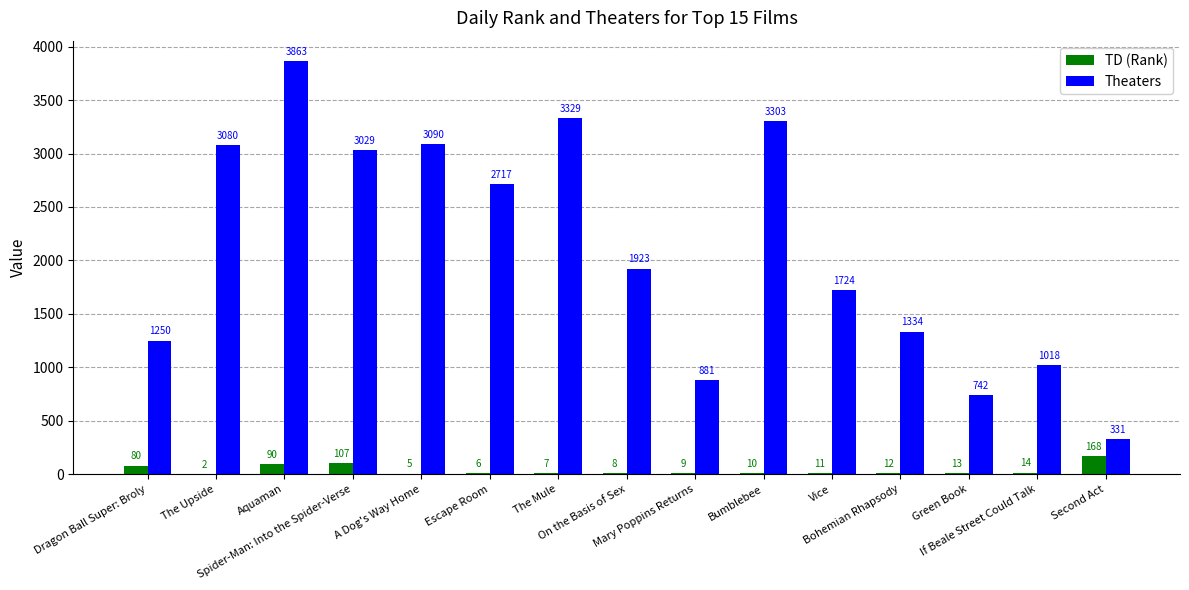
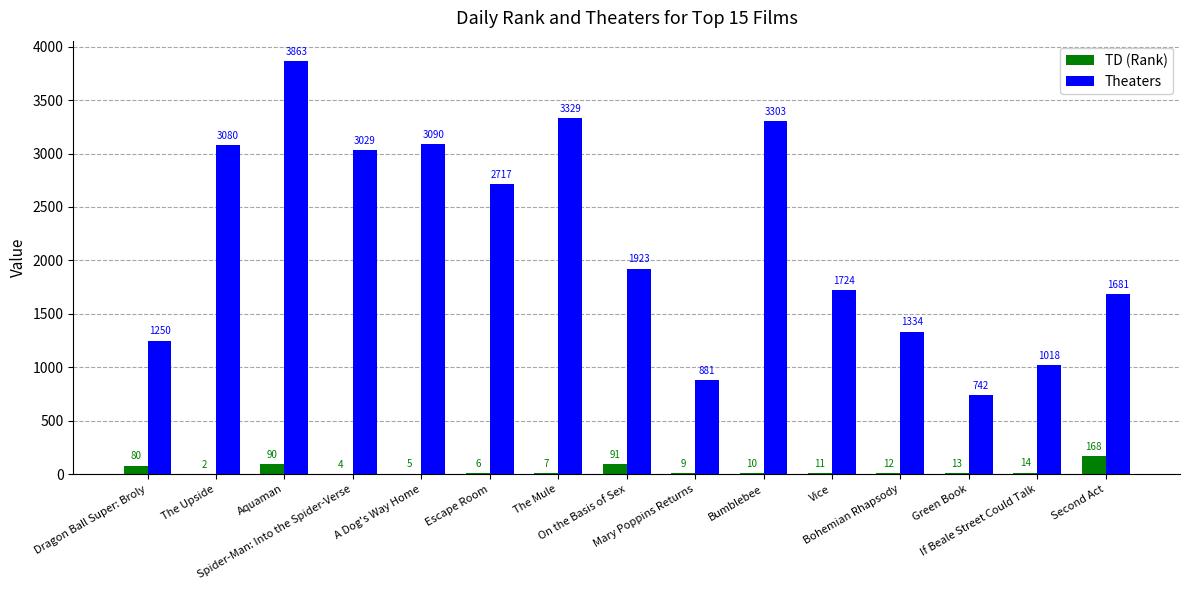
TD (Rank), Spider-Man: Into the Spider-Verse: 107 -> 4
TD (Rank), On the Basis of Sex: 8 -> 91
Theaters, Second Act: 331 -> 1681
